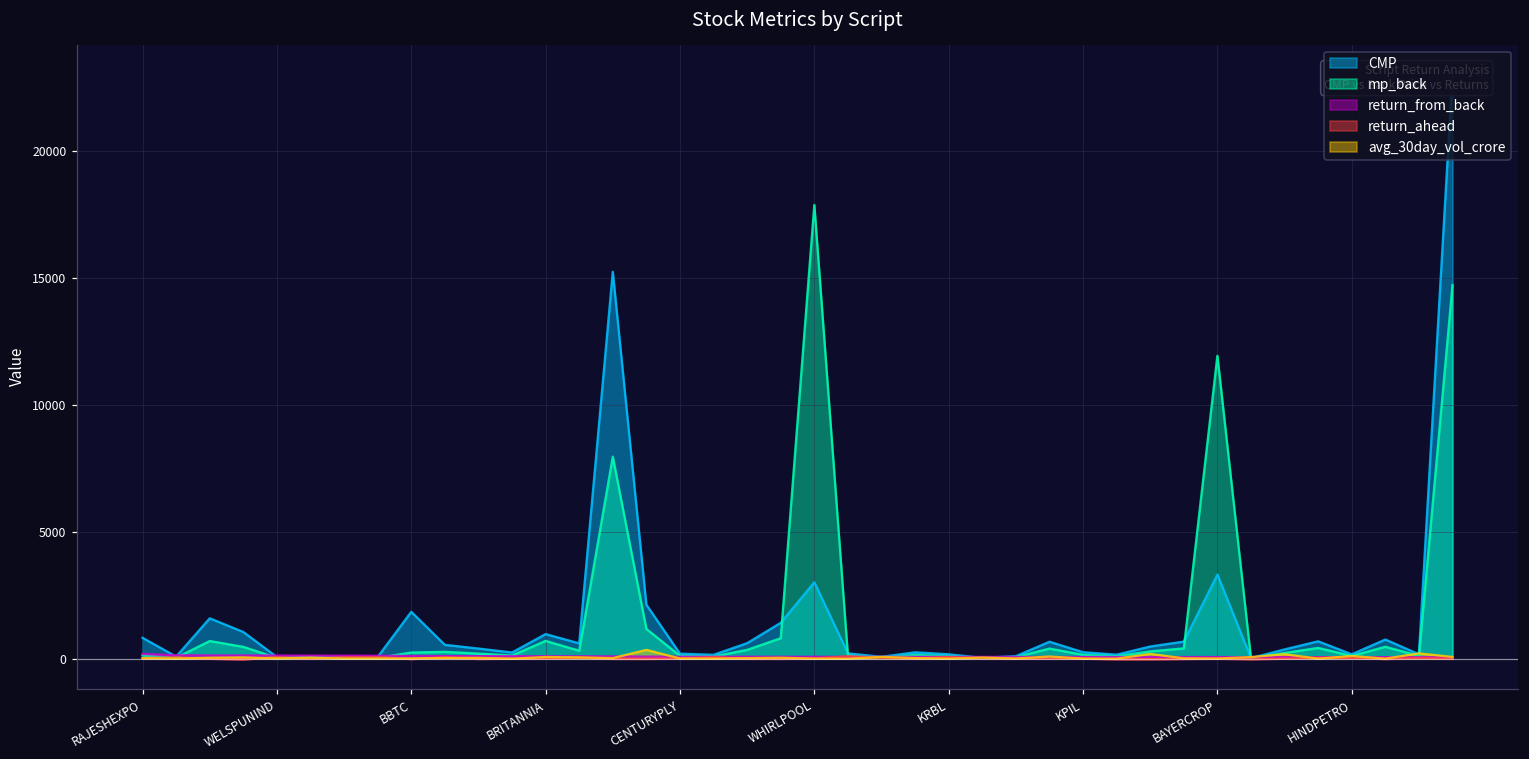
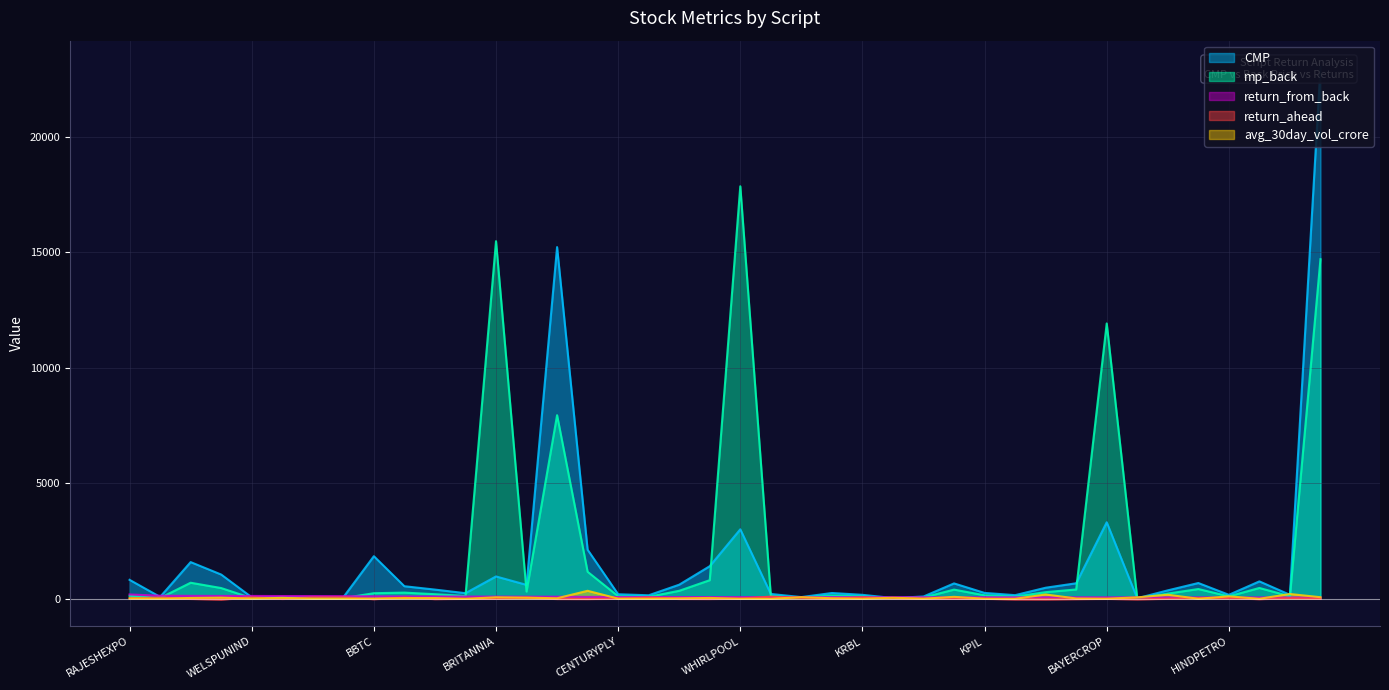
mp_back, BRITANNIA: 700 -> 15500
